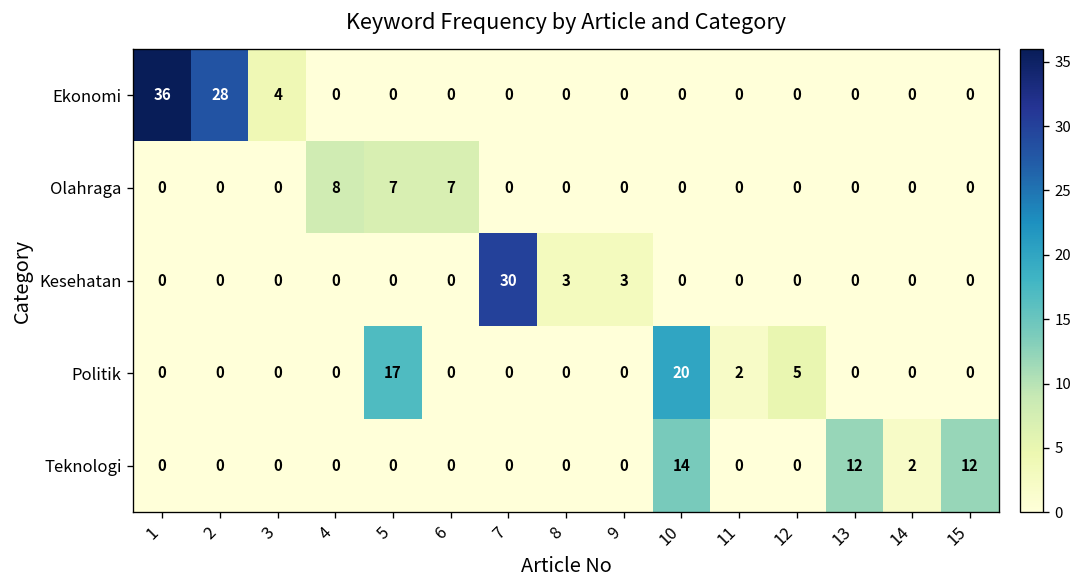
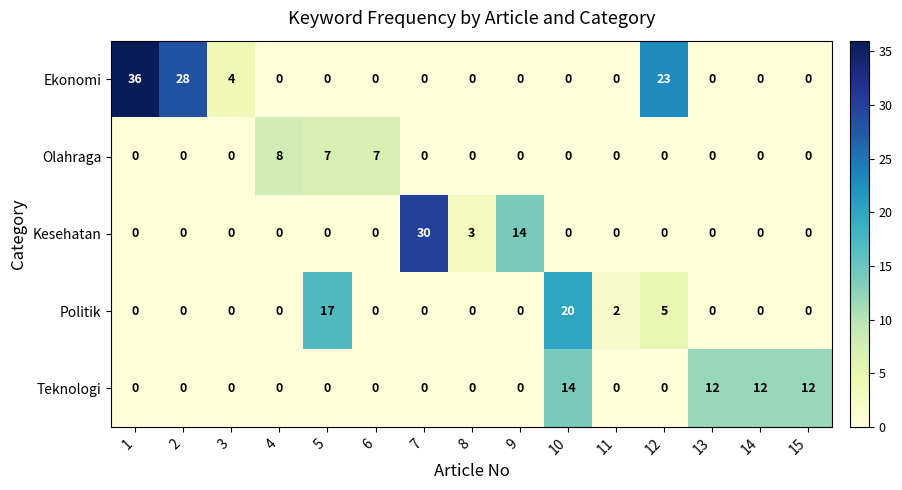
Ekonomi, 12: 0 -> 23
Kesehatan, 9: 3 -> 14
Teknologi, 14: 2 -> 12
